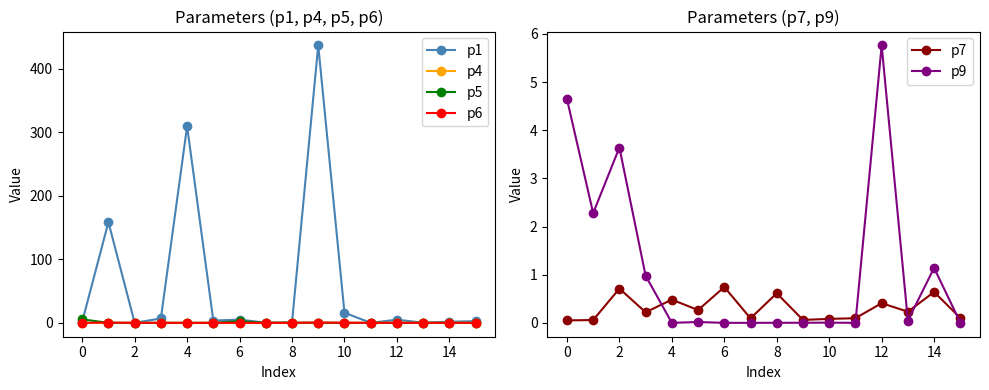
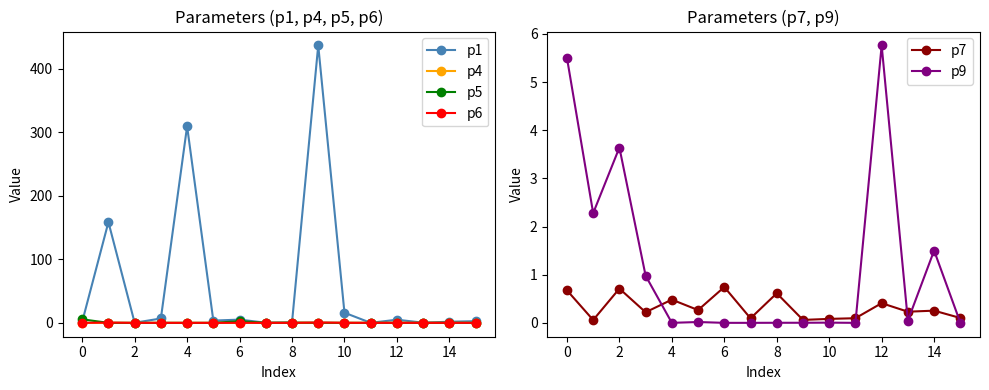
Parameters (p7, p9), p7, 0: 0.1 -> 0.7
Parameters (p7, p9), p9, 0: 4.6 -> 5.5
Parameters (p7, p9), p7, 14: 0.6 -> 0.3
Parameters (p7, p9), p9, 14: 1.1 -> 1.5
